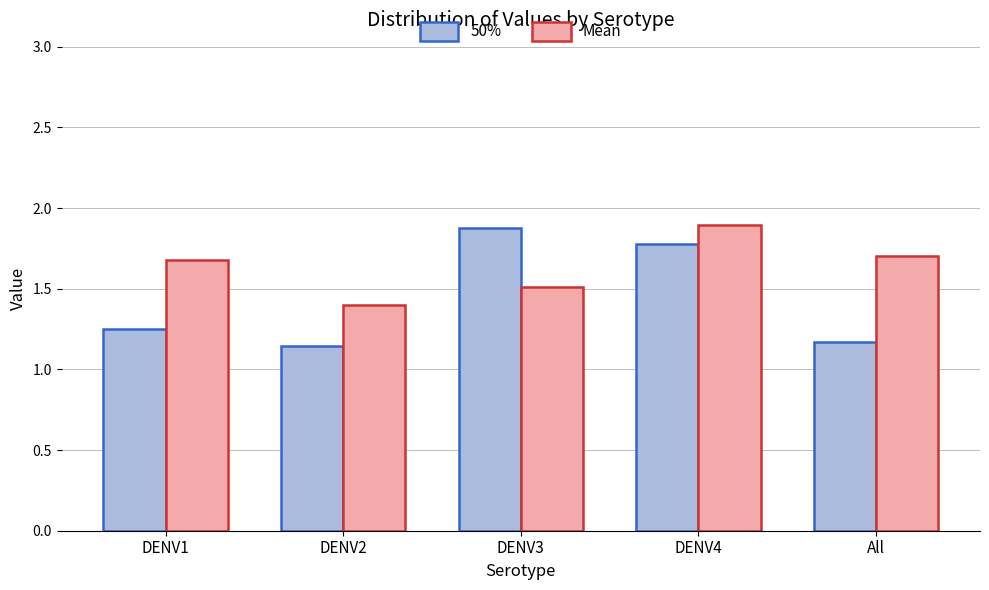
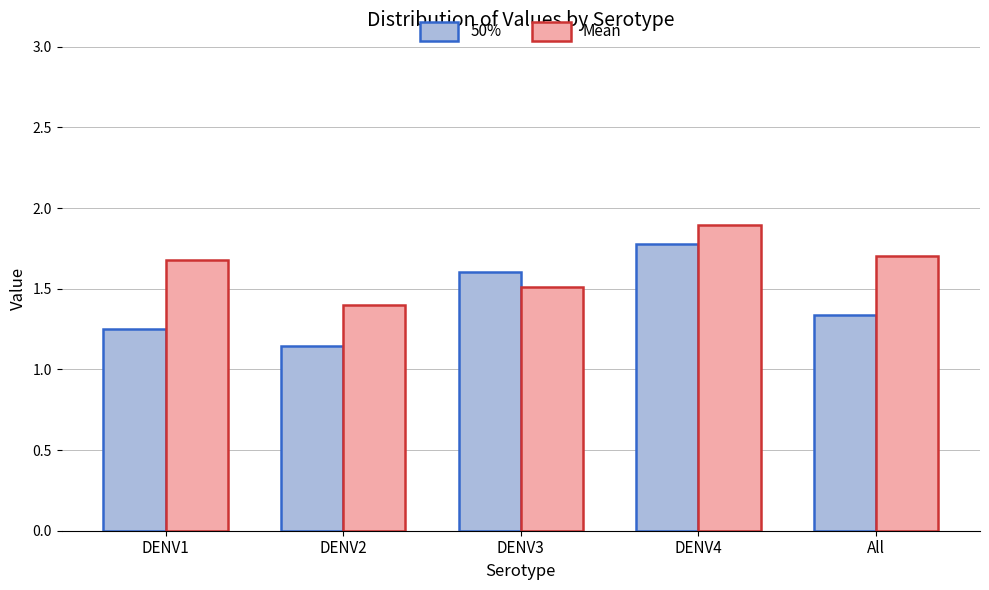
50%, DENV3: 1.88 -> 1.61
50%, All: 1.17 -> 1.34
